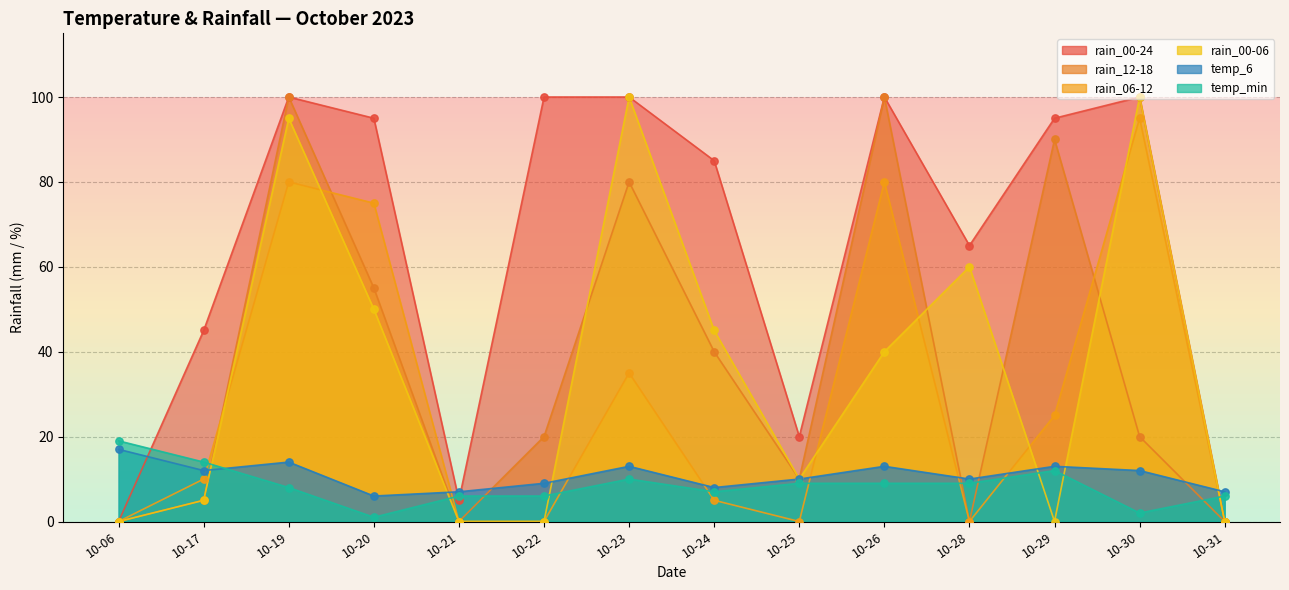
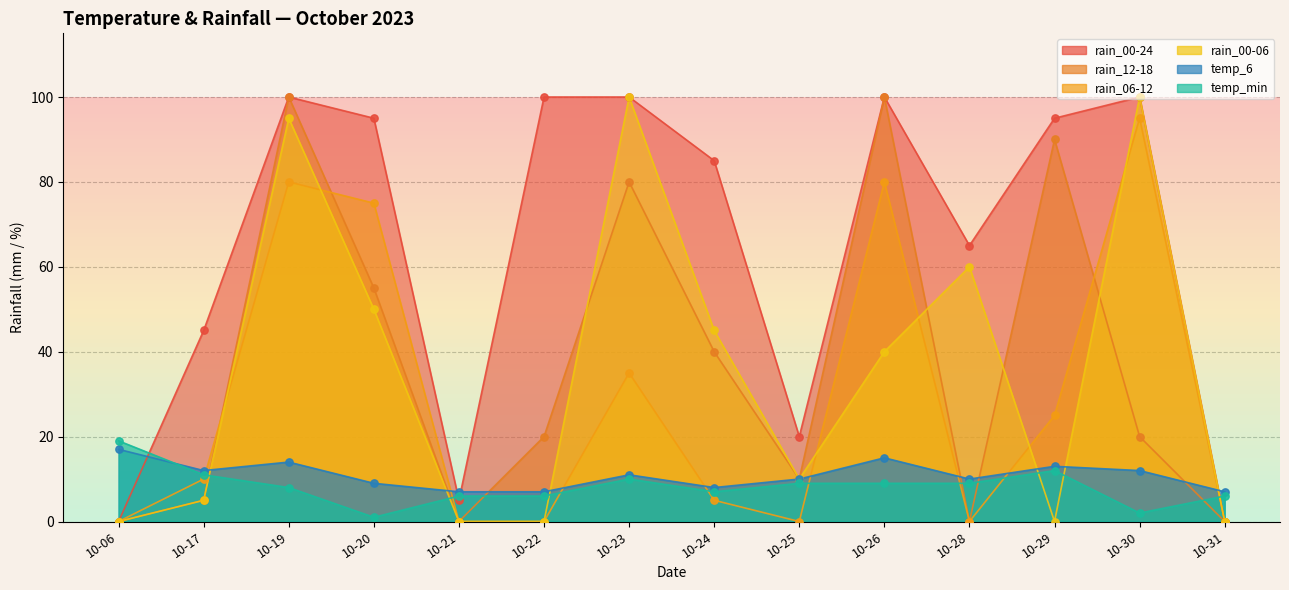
temp_min, 10-17: 14 -> 11
temp_6, 10-20: 6 -> 9
temp_6, 10-22: 9 -> 7
temp_6, 10-23: 13 -> 11
temp_6, 10-26: 13 -> 15
